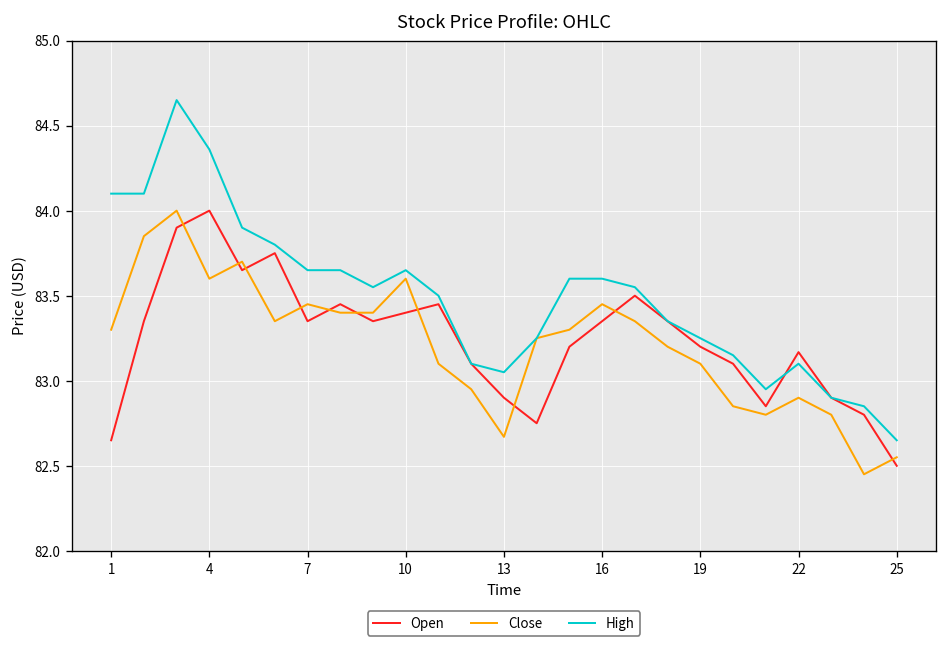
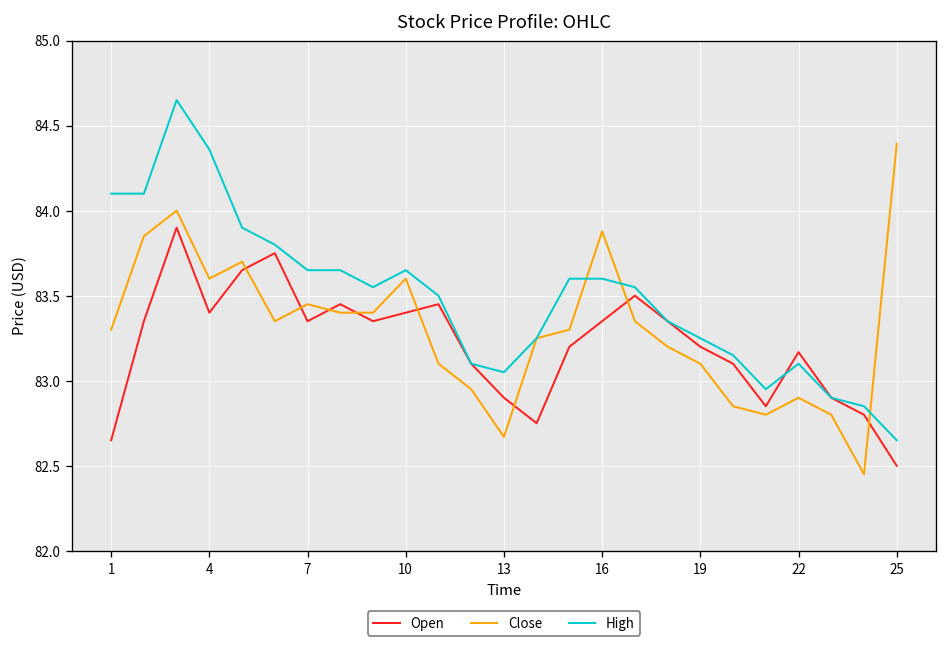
Open, 4: 84.0 -> 83.4
Close, 16: 83.45 -> 83.88
Close, 25: 82.55 -> 84.39
